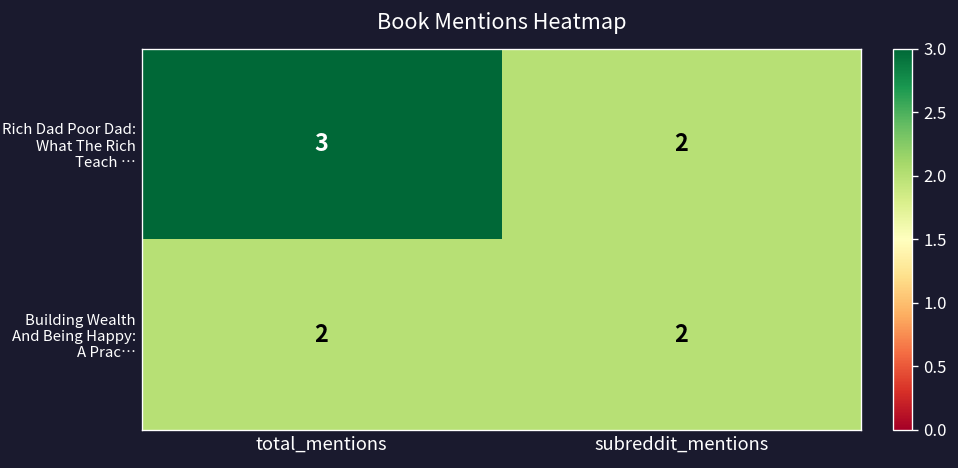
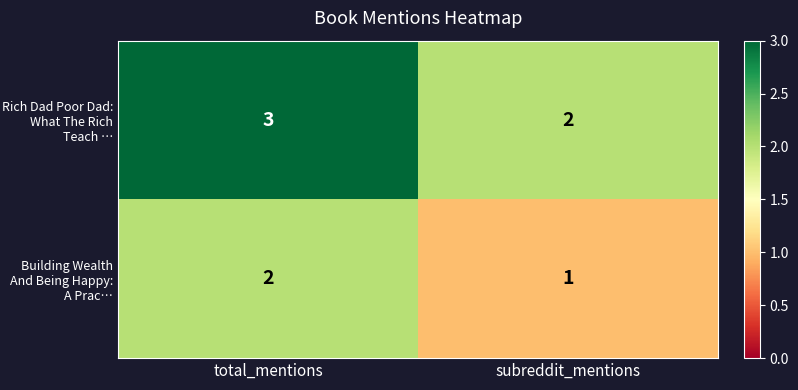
Building Wealth And Being Happy: A Prac…, subreddit_mentions: 2 -> 1
